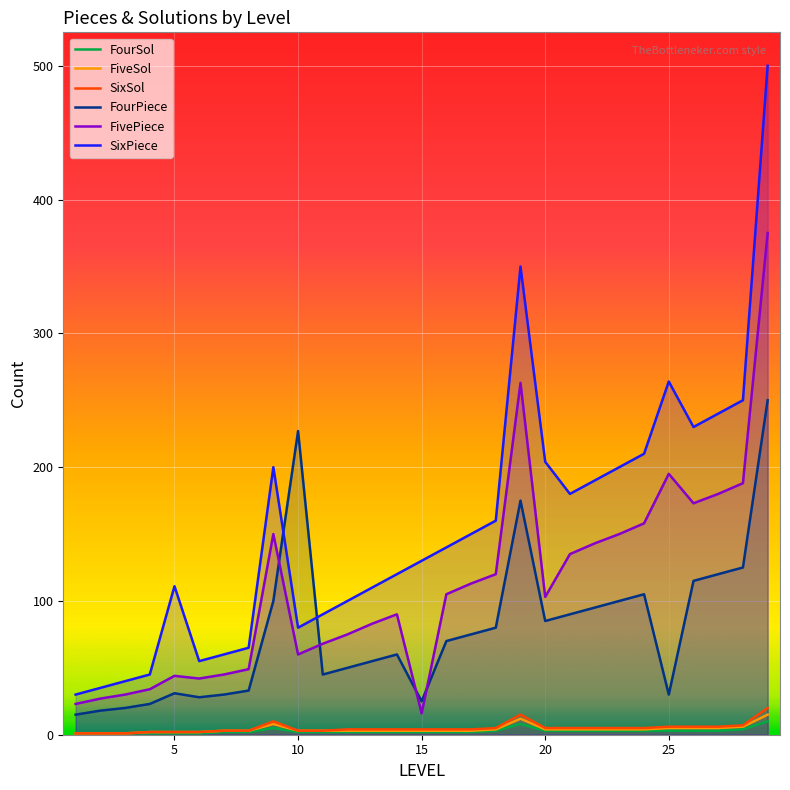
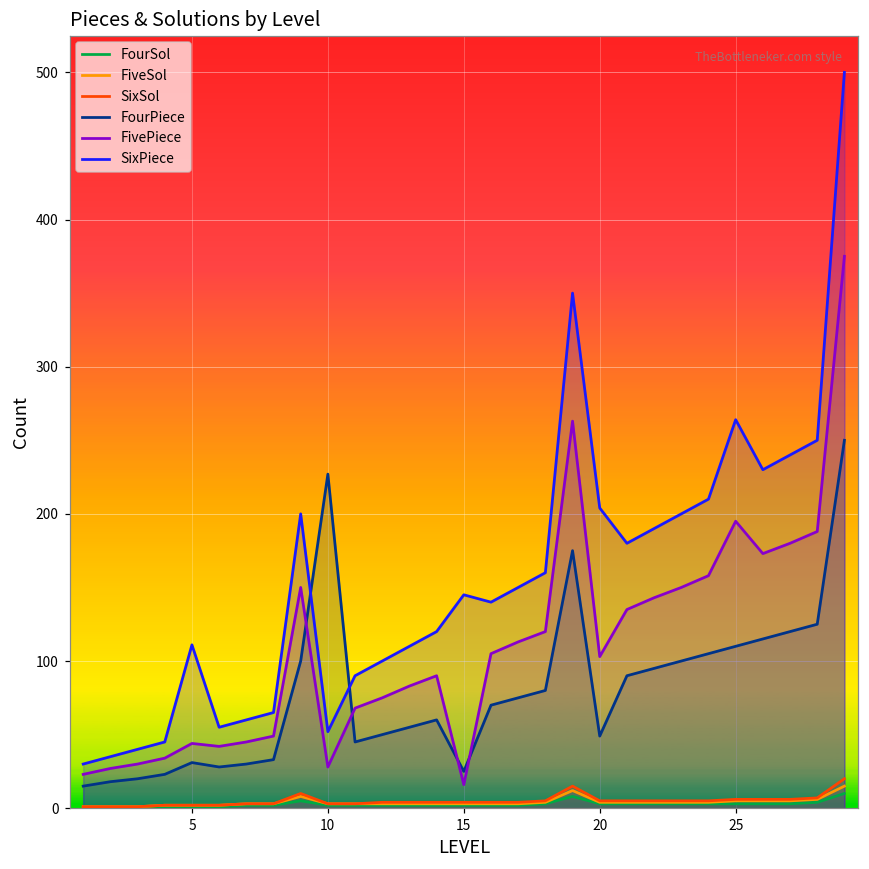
FivePiece, 10: 60 -> 28
SixPiece, 10: 80 -> 52
SixPiece, 15: 130 -> 145
FourPiece, 20: 85 -> 49
FourPiece, 25: 30 -> 110
